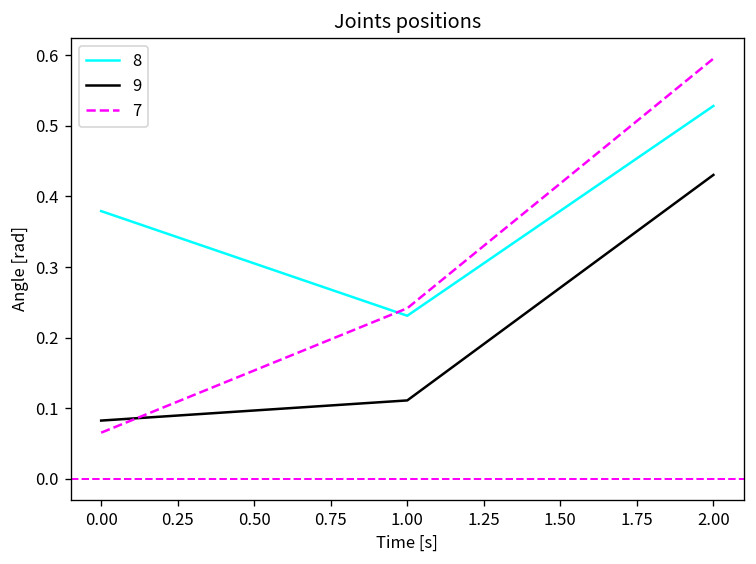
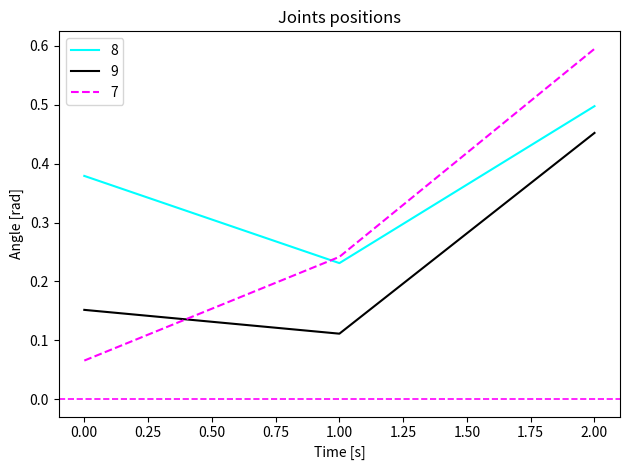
9, 0.00: 0.08 -> 0.15
8, 2.00: 0.53 -> 0.50
9, 2.00: 0.43 -> 0.45
